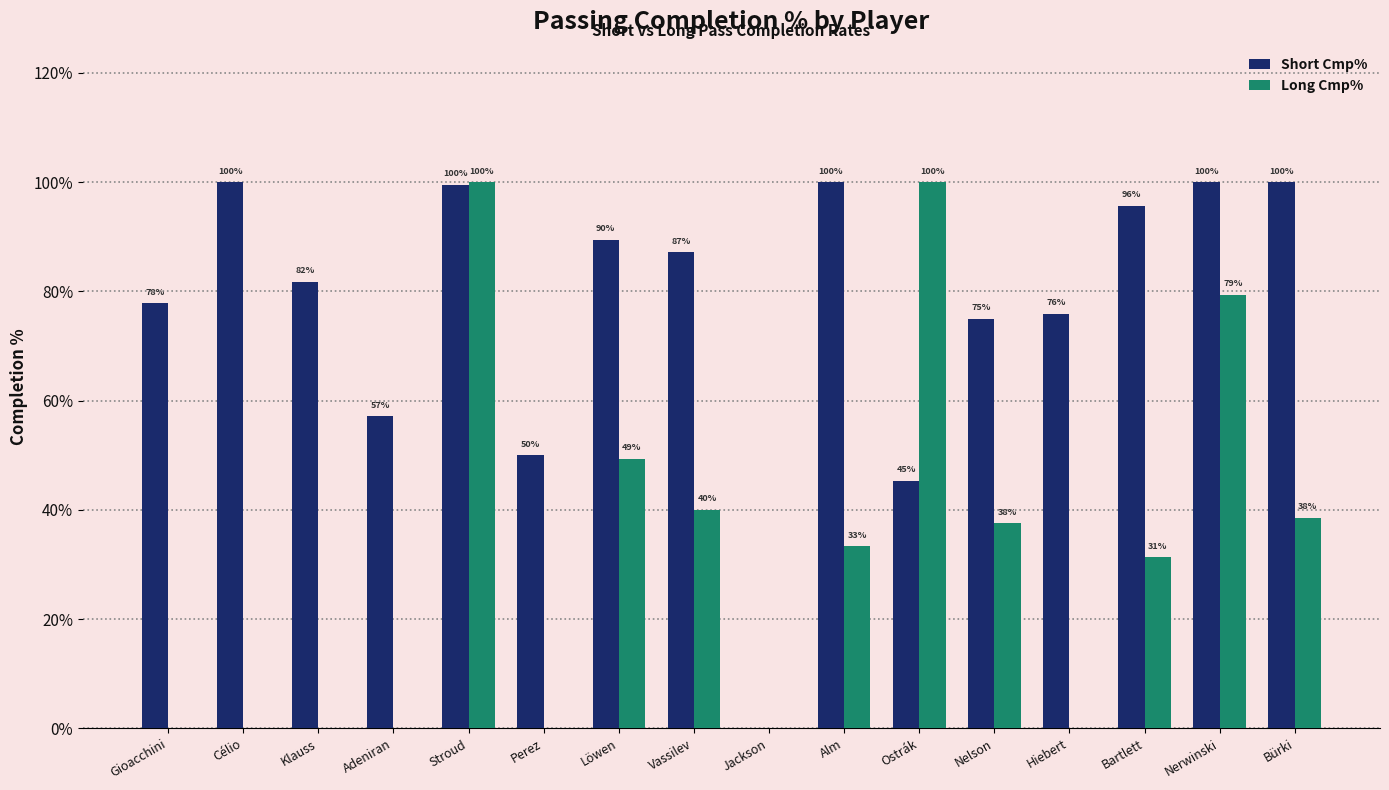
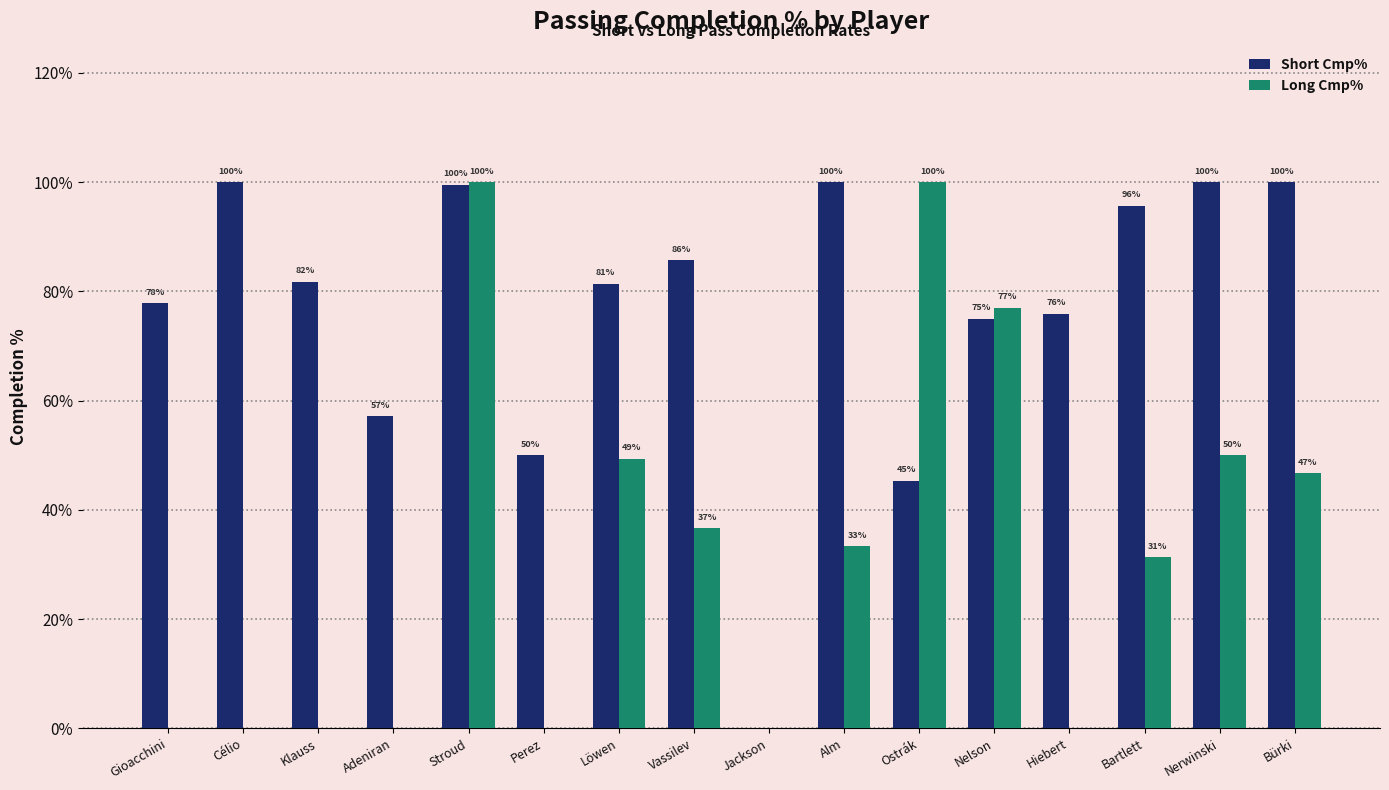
Short Cmp%, Löwen: 90% -> 81%
Short Cmp%, Vassilev: 87% -> 86%
Long Cmp%, Vassilev: 40% -> 37%
Long Cmp%, Nelson: 38% -> 77%
Long Cmp%, Nerwinski: 79% -> 50%
Long Cmp%, Bürki: 38% -> 47%
